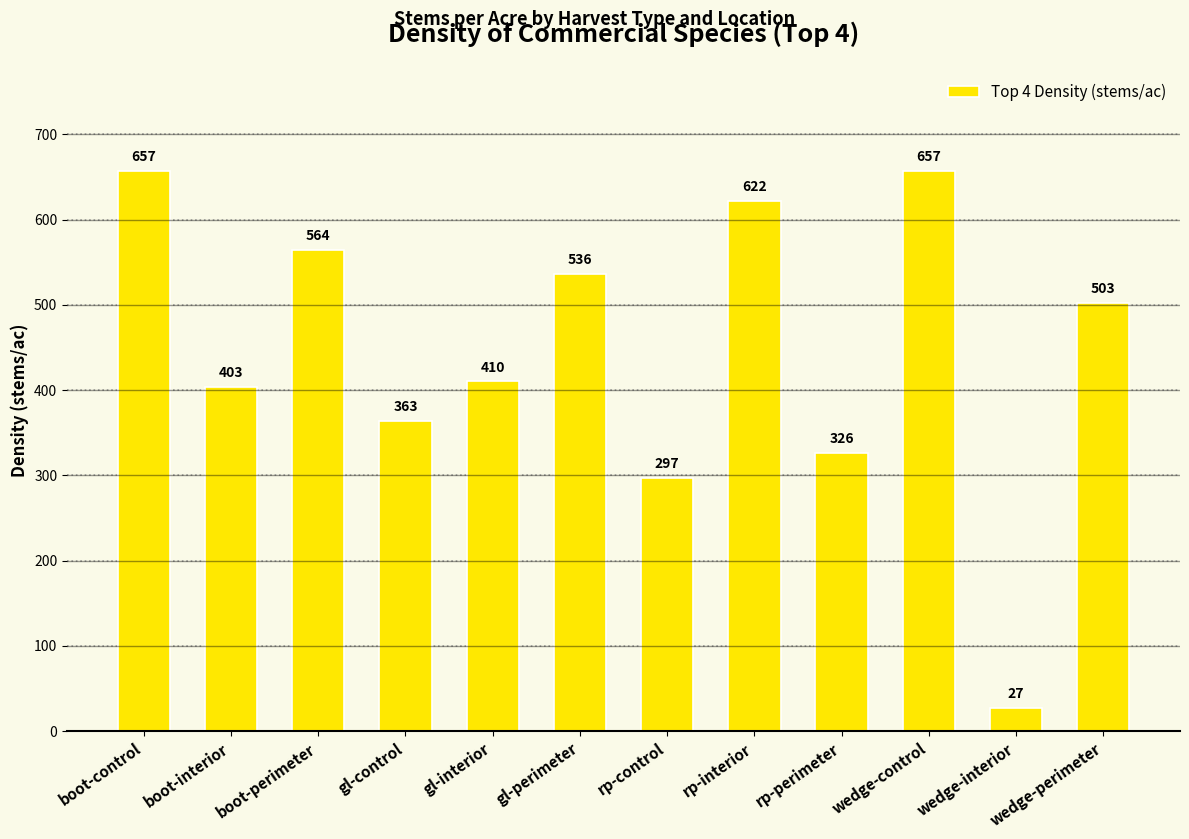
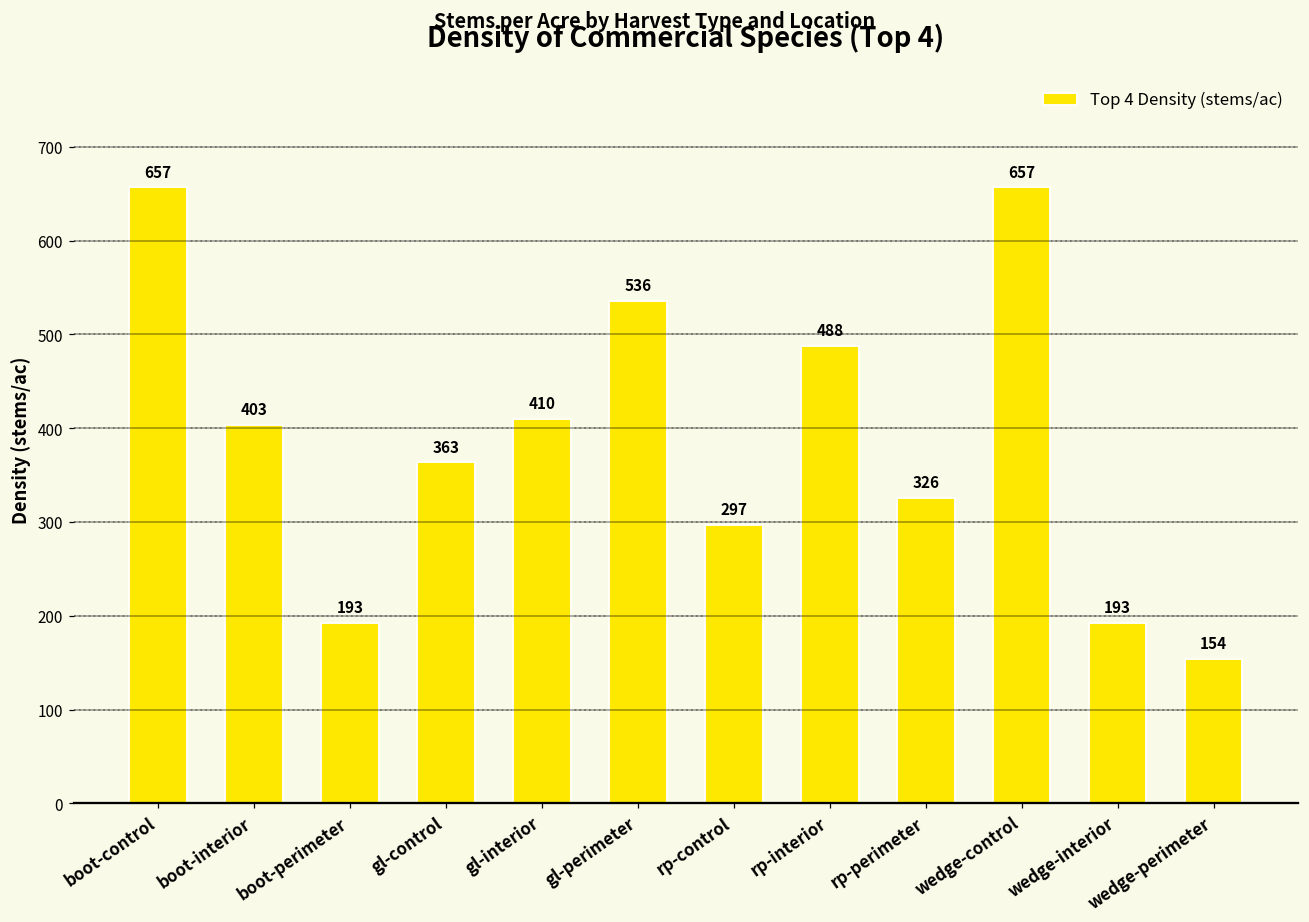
boot-perimeter: 564 -> 193
rp-interior: 622 -> 488
wedge-interior: 27 -> 193
wedge-perimeter: 503 -> 154
